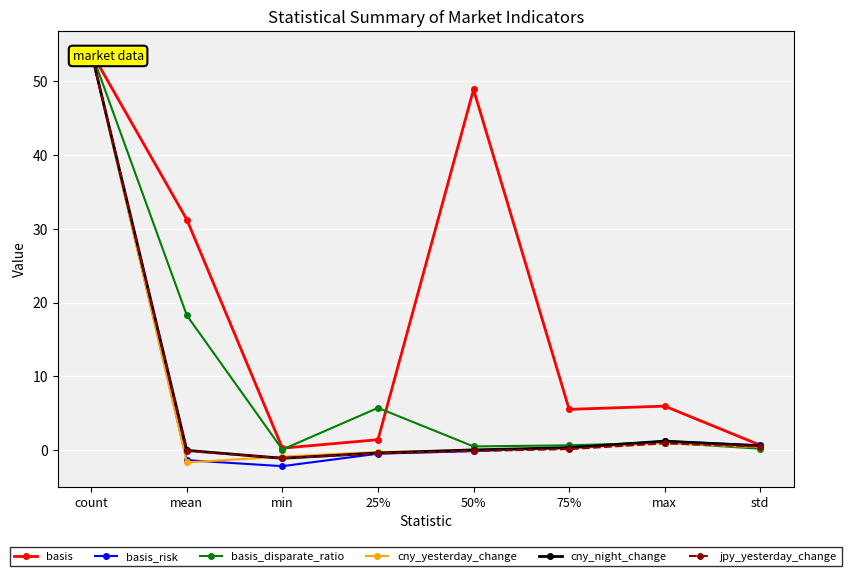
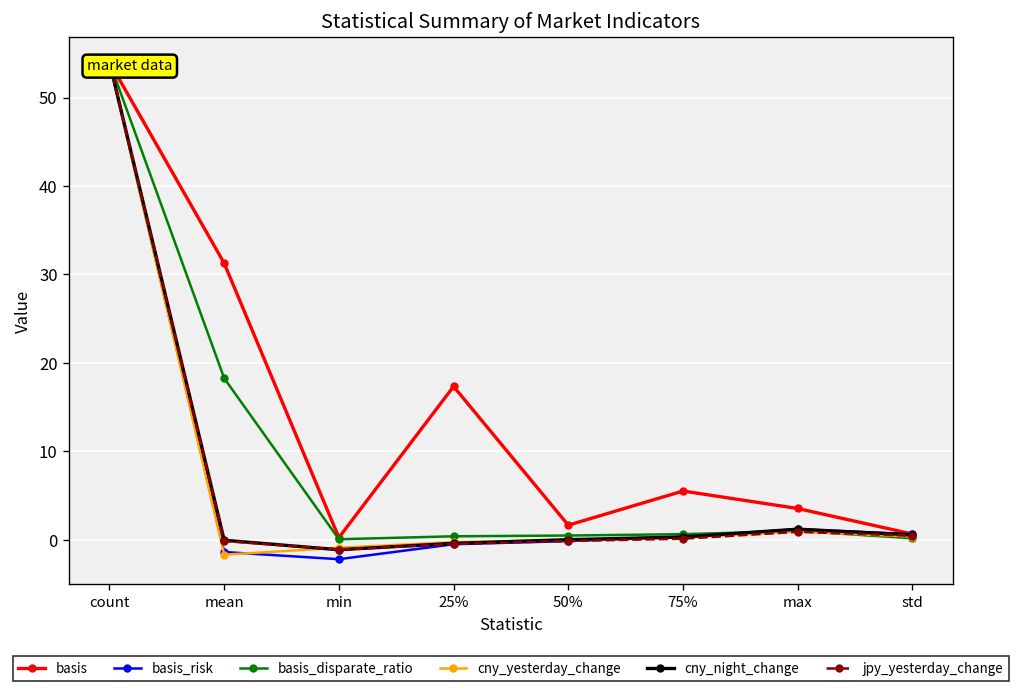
basis, 25%: 1 -> 17
basis_disparate_ratio, 25%: 6 -> 0
basis, 50%: 49 -> 2
basis, max: 6 -> 4
